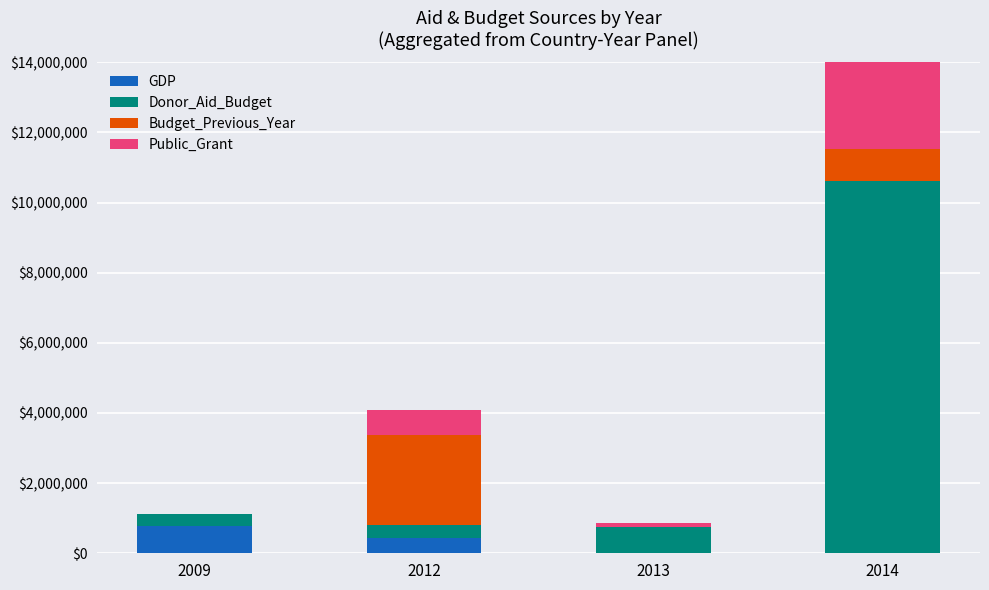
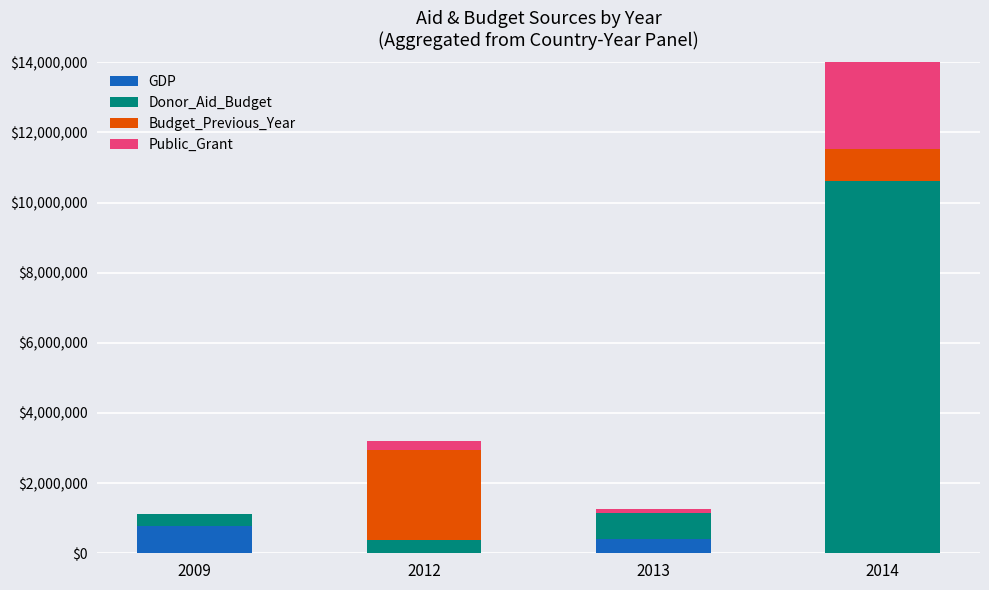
GDP, 2012: $400,000 -> $0
Public_Grant, 2012: $700,000 -> $300,000
GDP, 2013: $0 -> $400,000
